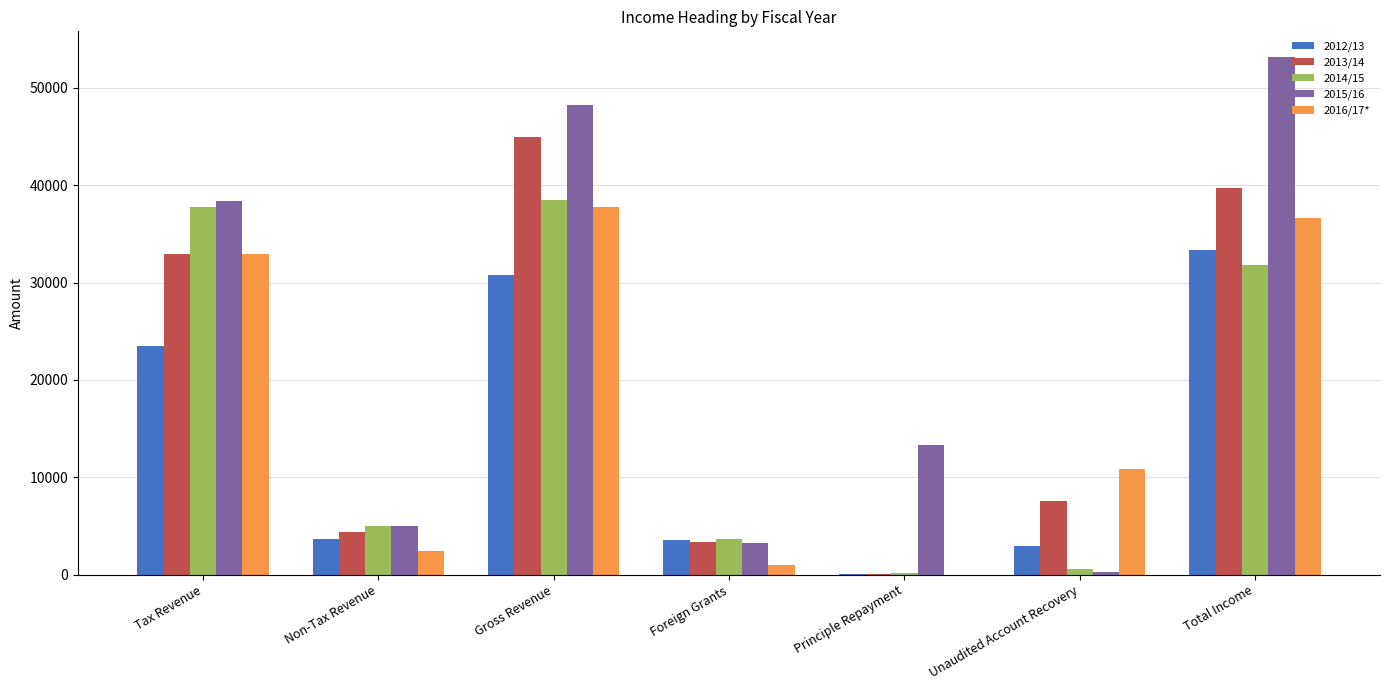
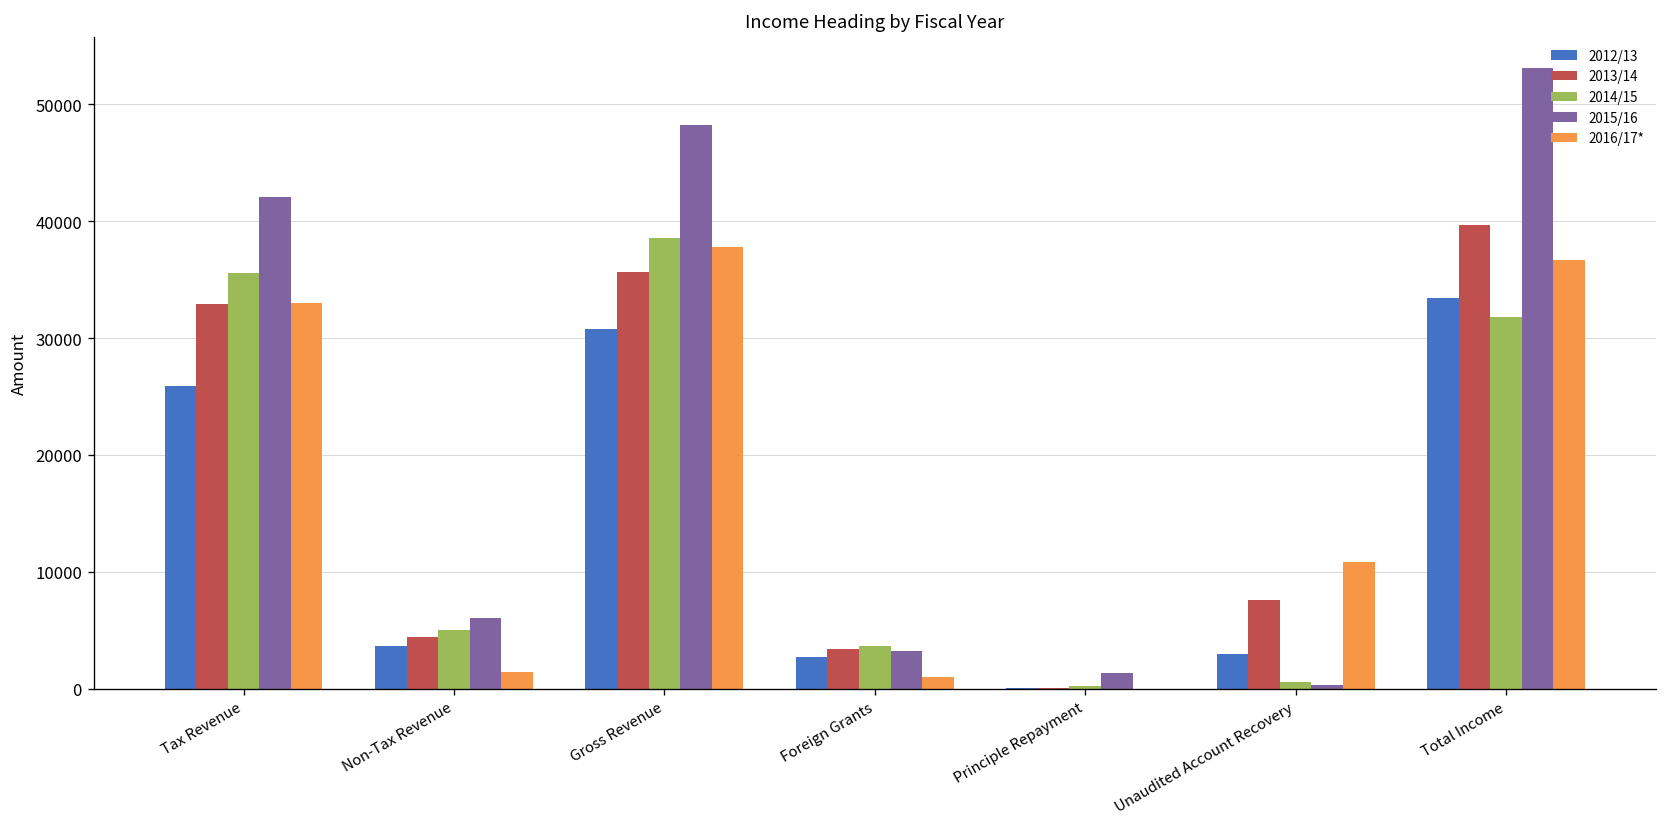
2012/13, Tax Revenue: 23000 -> 26000
2014/15, Tax Revenue: 38000 -> 36000
2015/16, Tax Revenue: 38000 -> 42000
2015/16, Non-Tax Revenue: 5000 -> 6000
2016/17*, Non-Tax Revenue: 2000 -> 1000
2013/14, Gross Revenue: 45000 -> 36000
2012/13, Foreign Grants: 4000 -> 3000
2015/16, Principle Repayment: 13000 -> 1000
